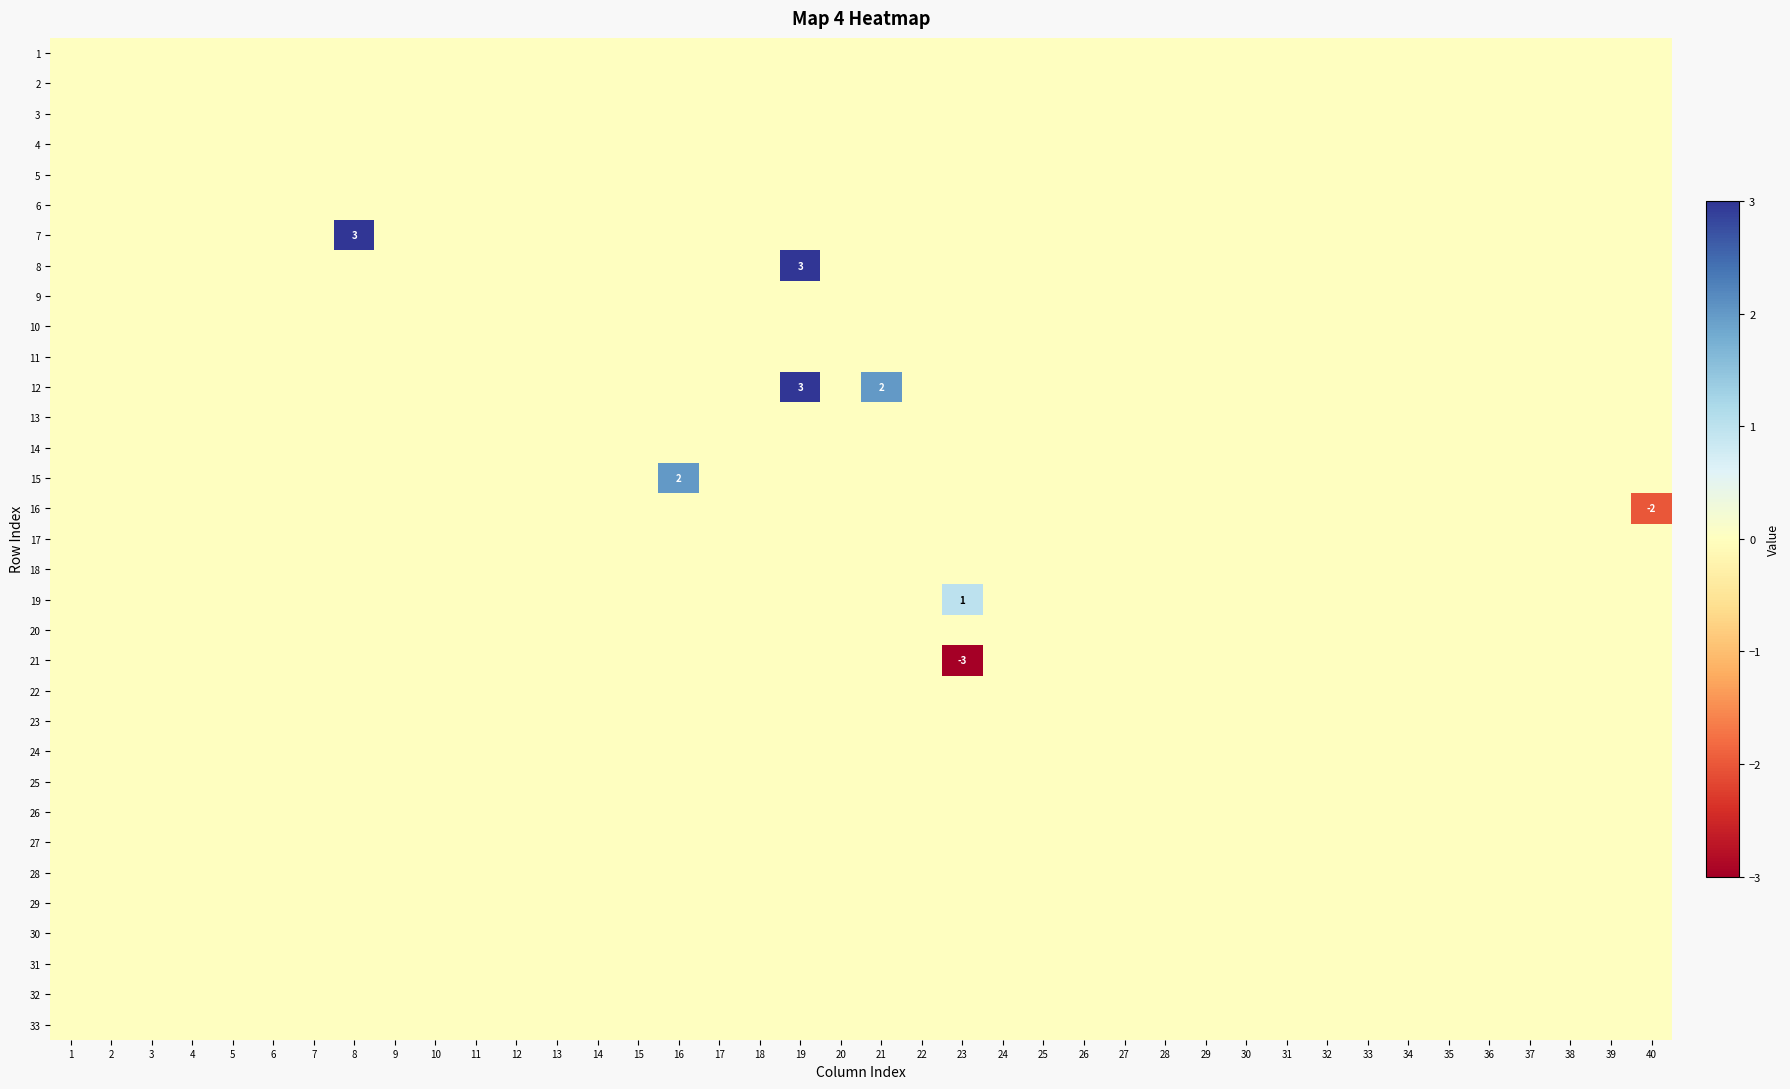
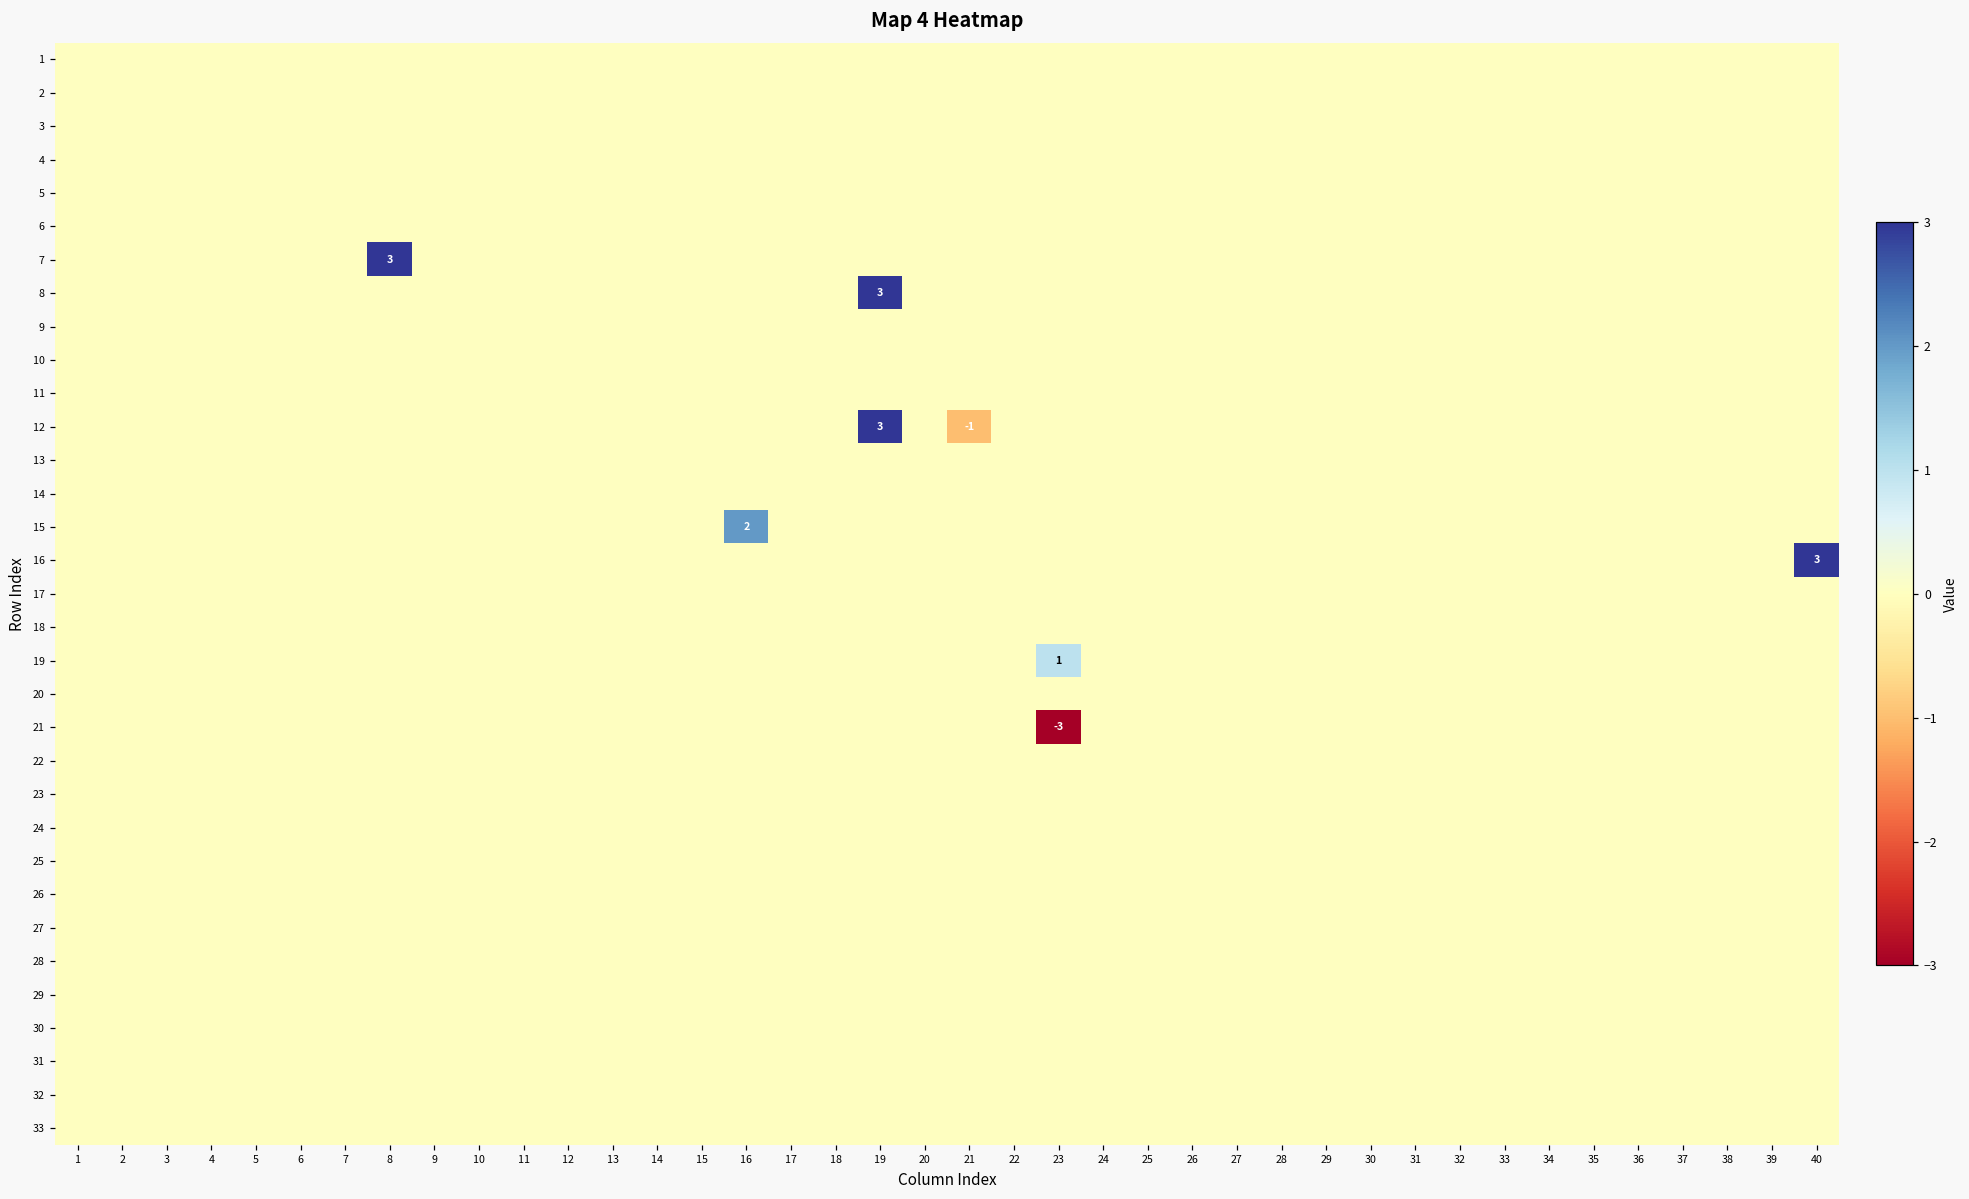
12, 21: 2 -> -1
16, 40: -2 -> 3
